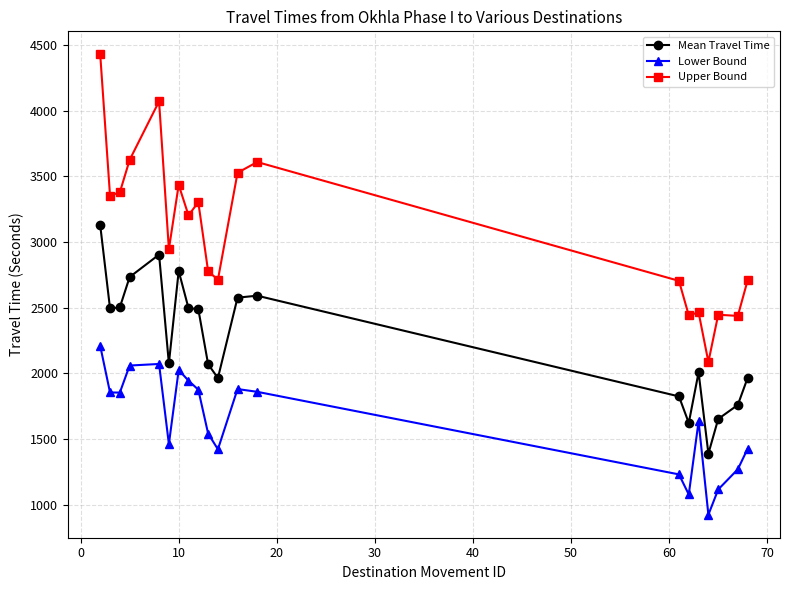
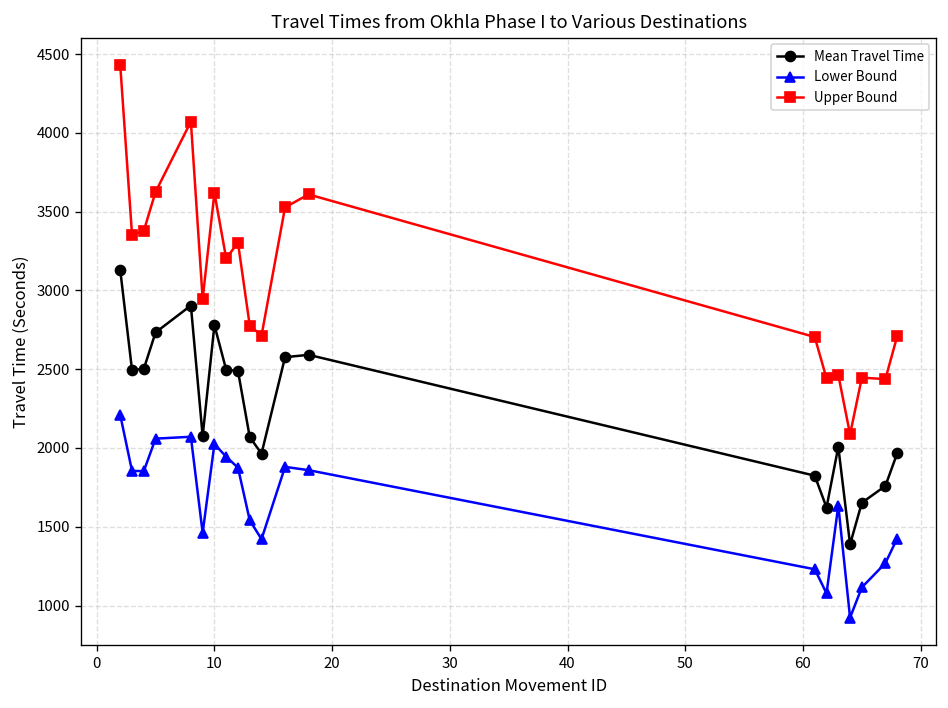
Upper Bound, 10: 3440 -> 3620
